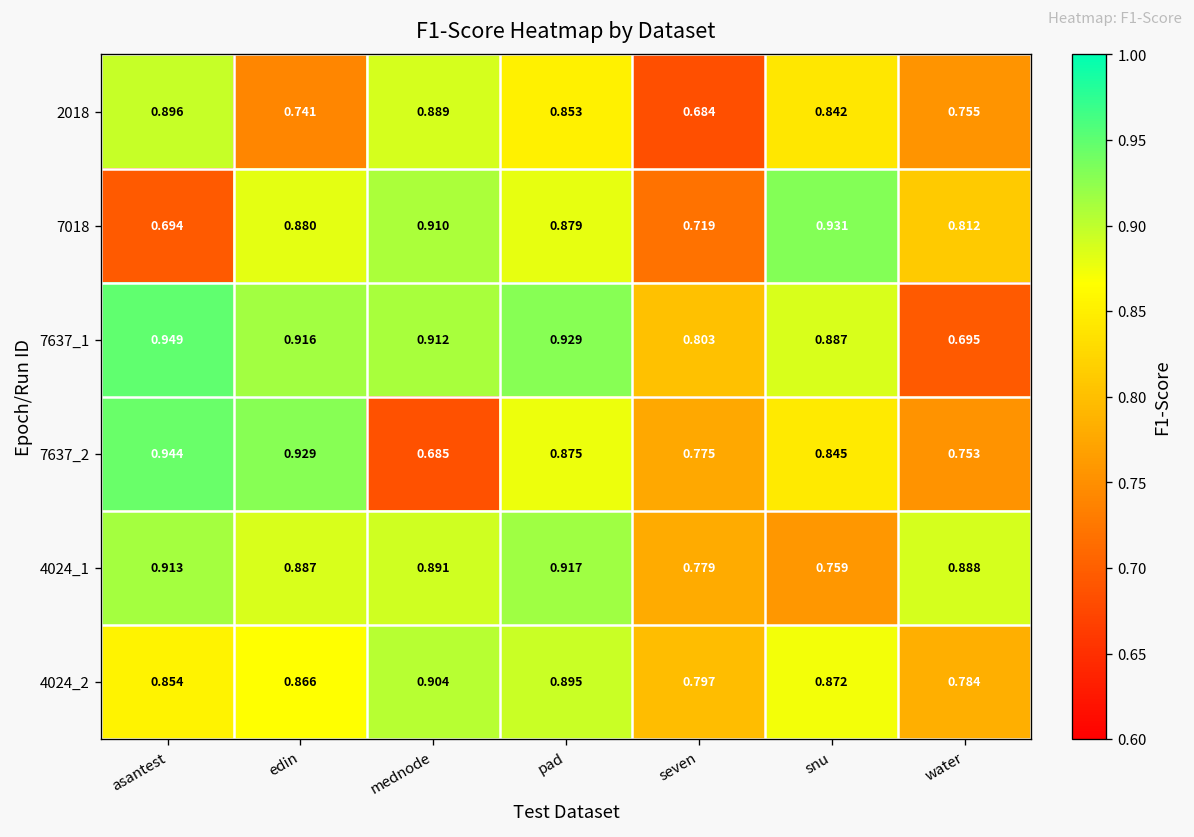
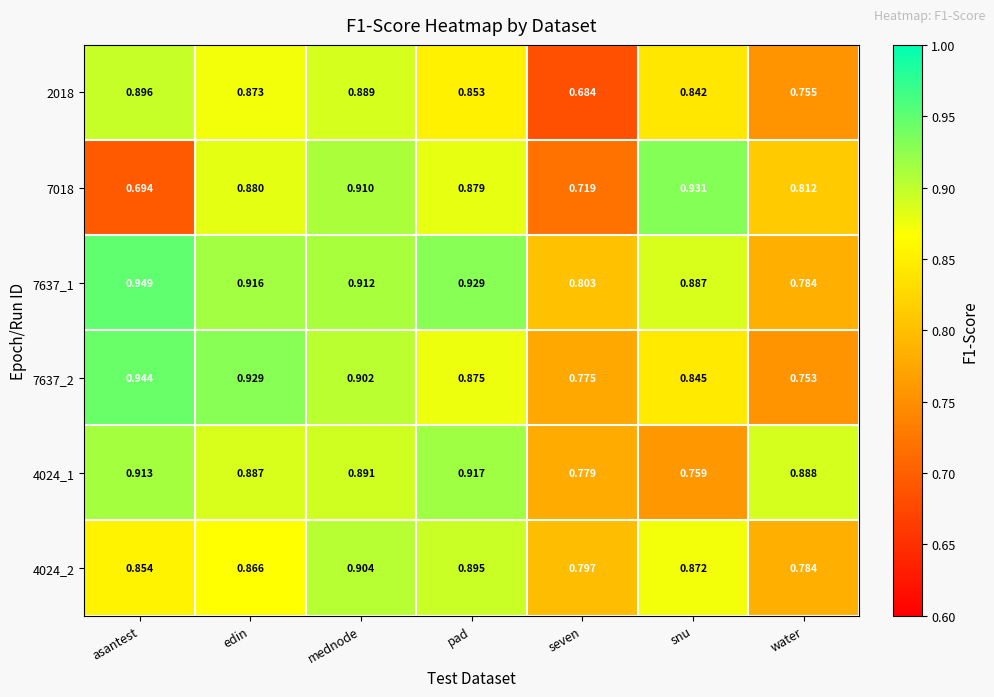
2018, edin: 0.741 -> 0.873
7637_1, water: 0.695 -> 0.784
7637_2, mednode: 0.685 -> 0.902
